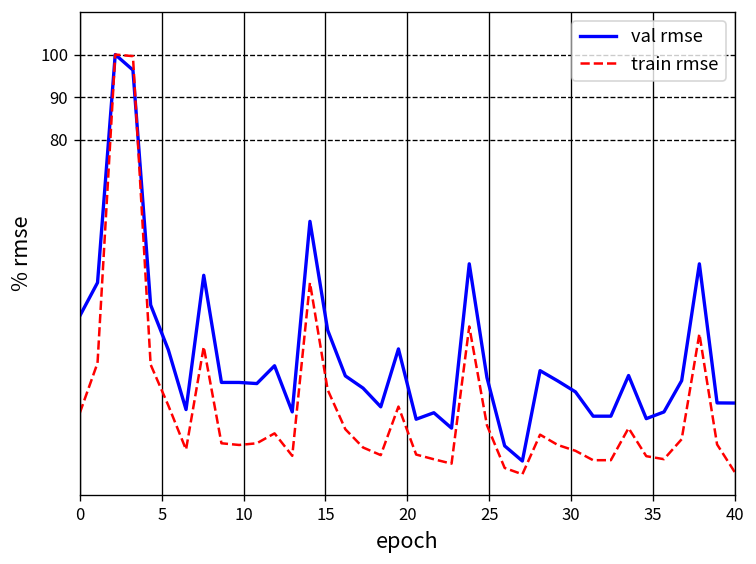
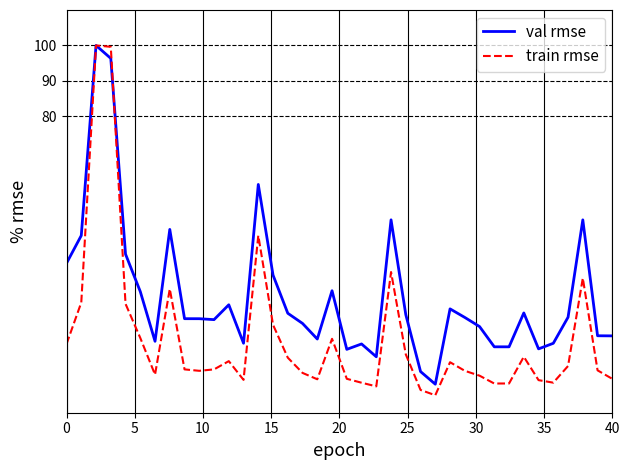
train rmse, 40: 2 -> 6
